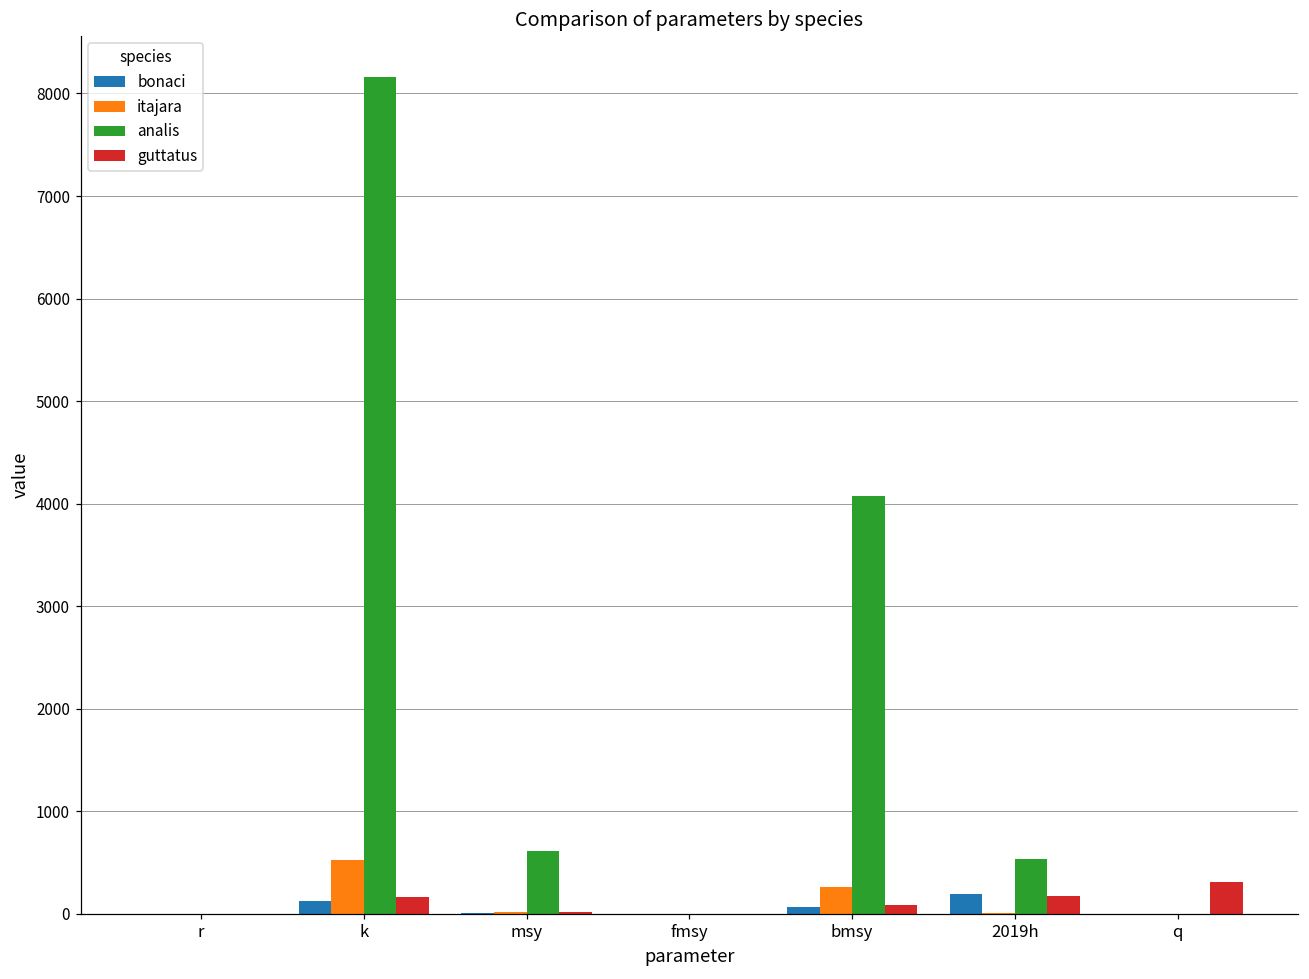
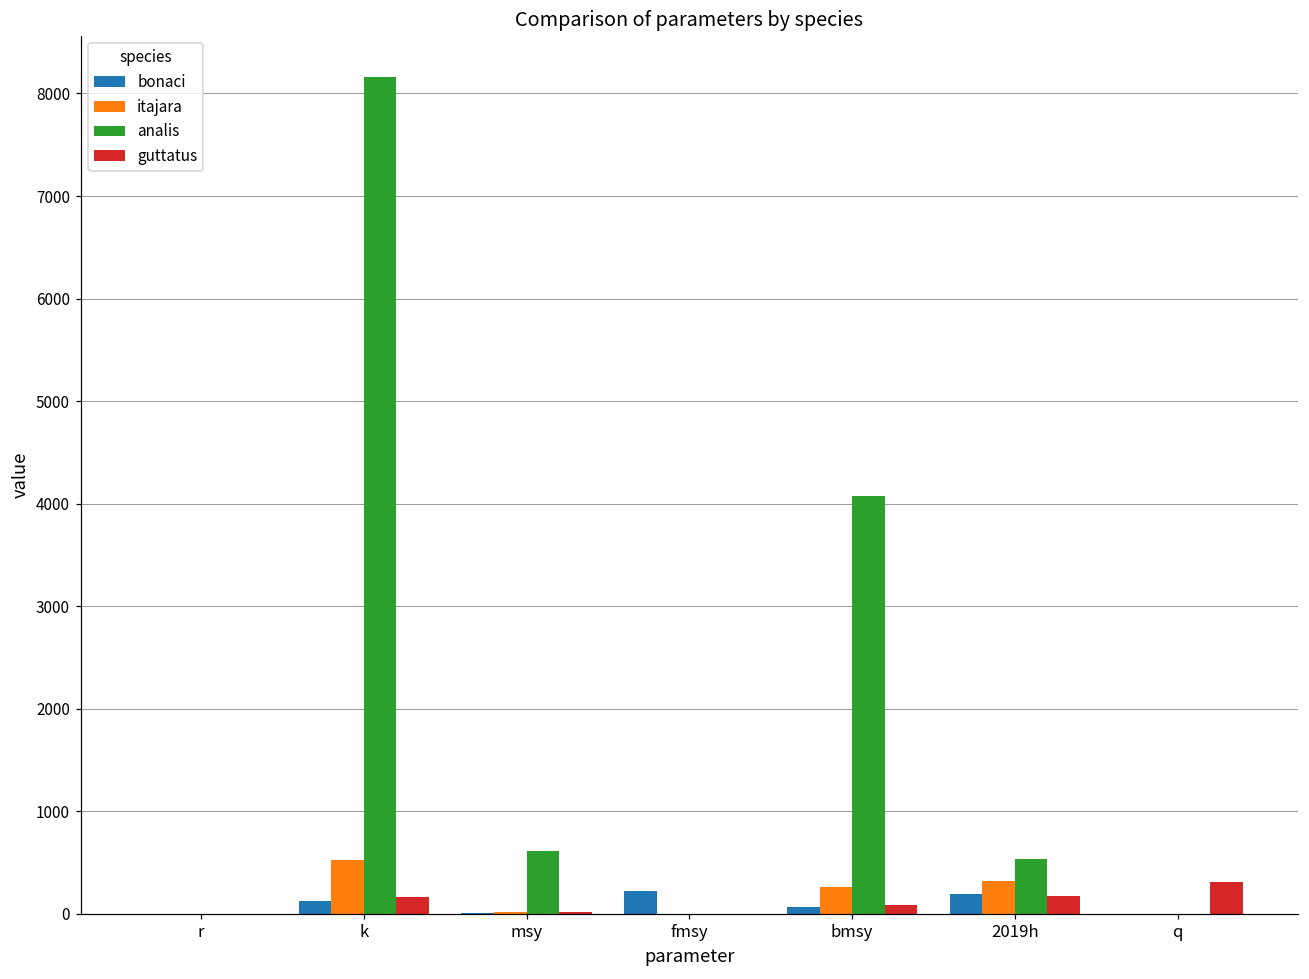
bonaci, fmsy: 0 -> 200
itajara, 2019h: 0 -> 300
